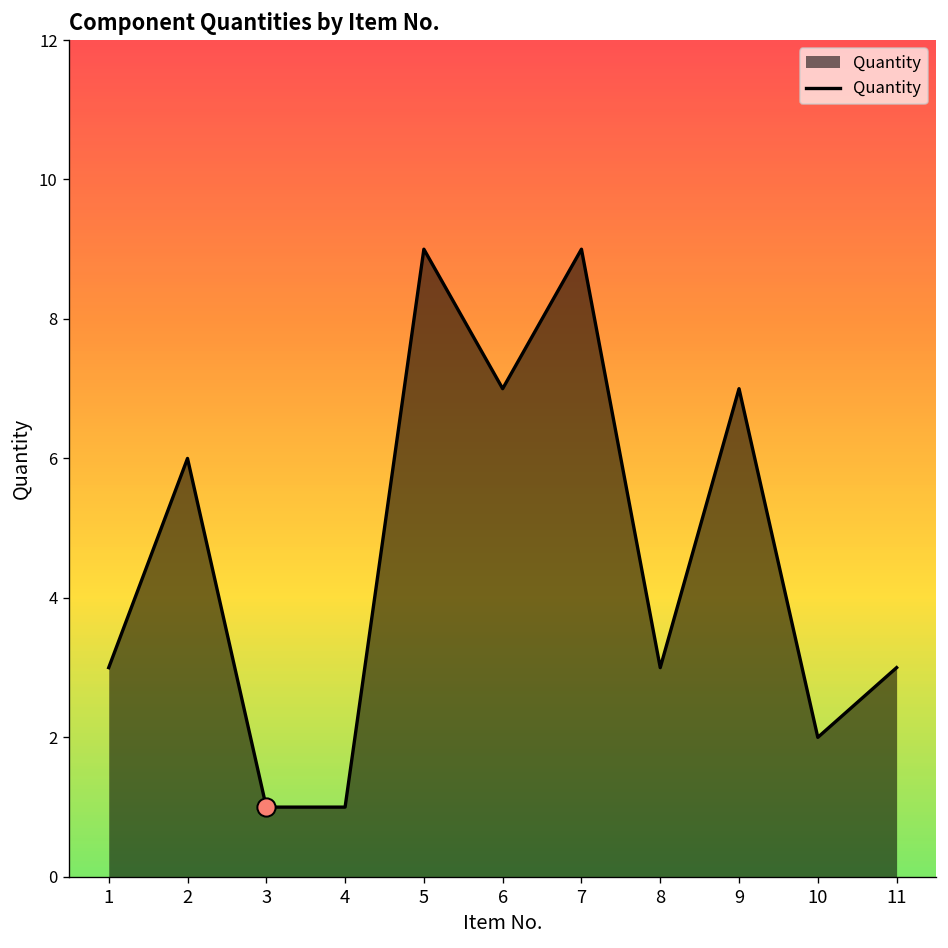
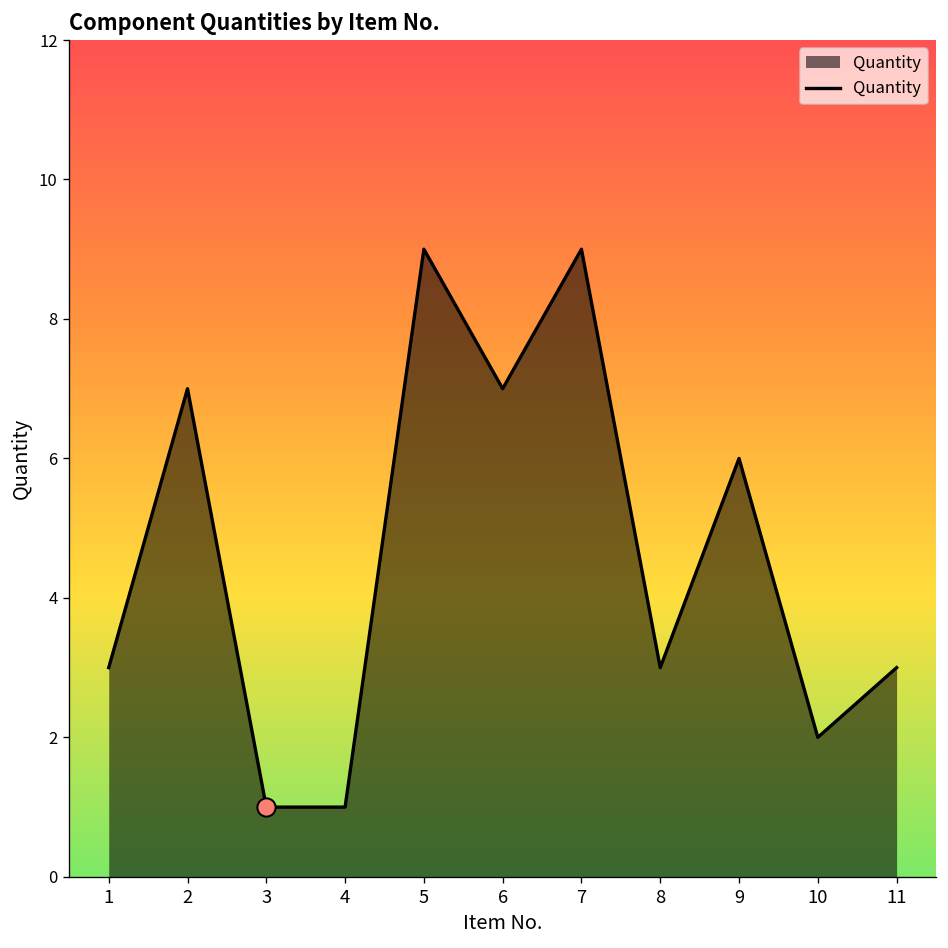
Quantity, 2: 6 -> 7
Quantity, 9: 7 -> 6
